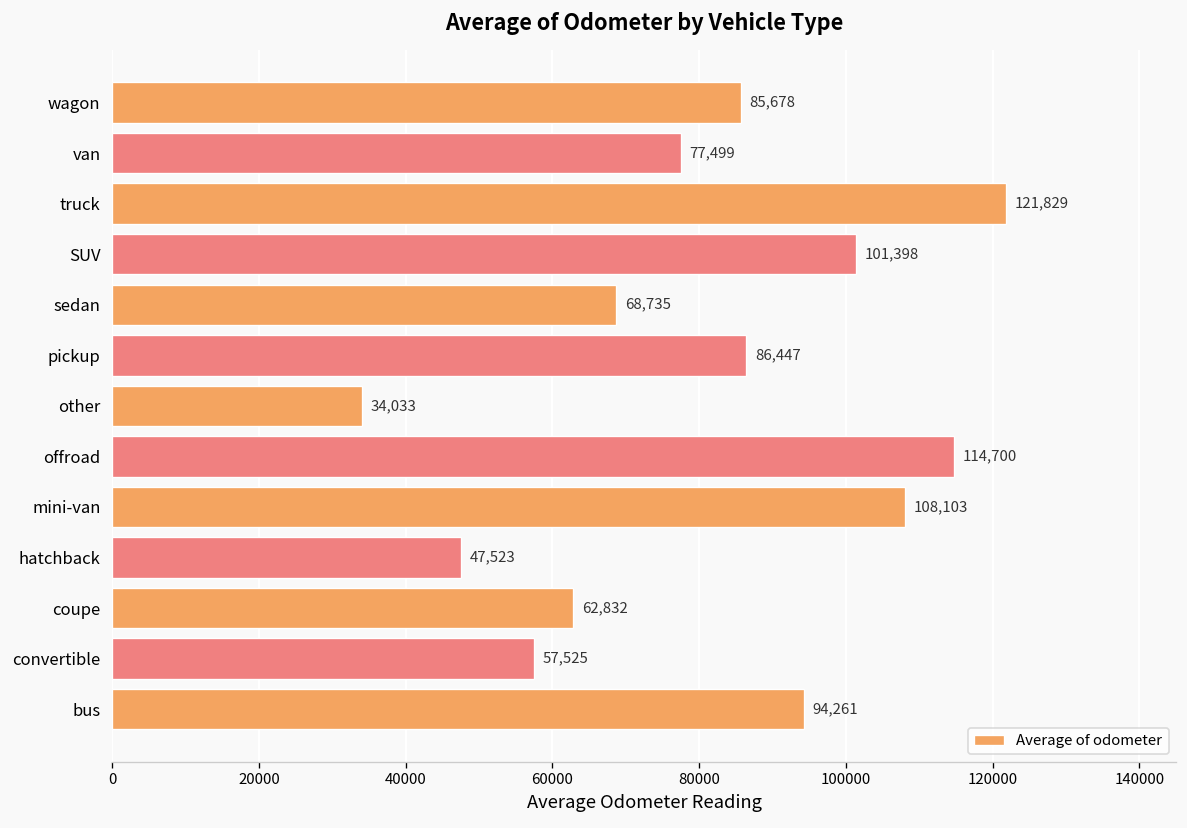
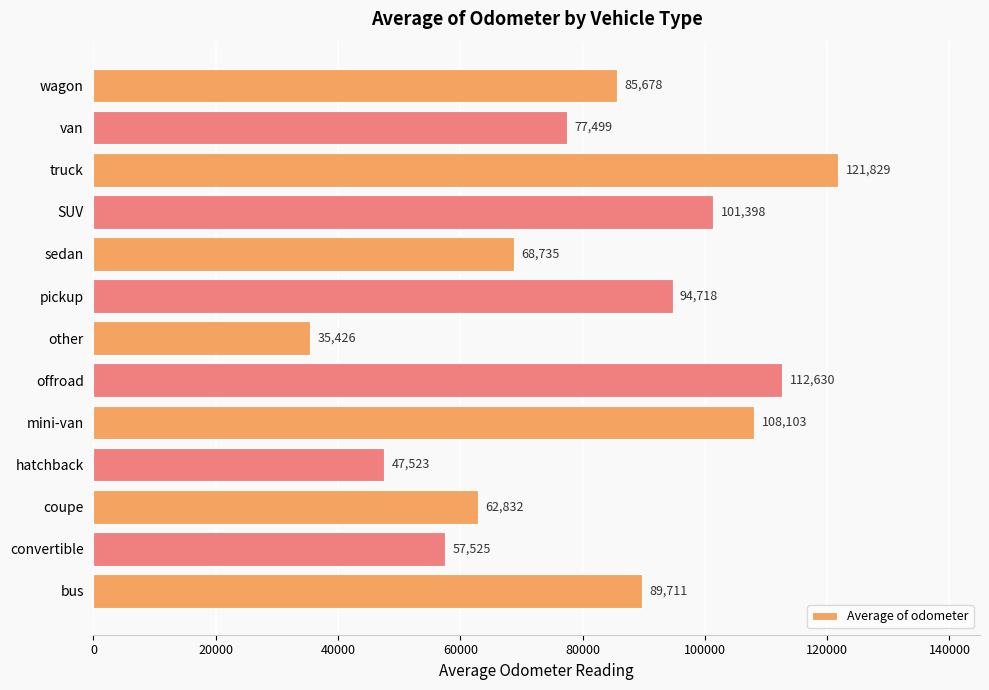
pickup: 86,447 -> 94,718
other: 34,033 -> 35,426
offroad: 114,700 -> 112,630
bus: 94,261 -> 89,711
